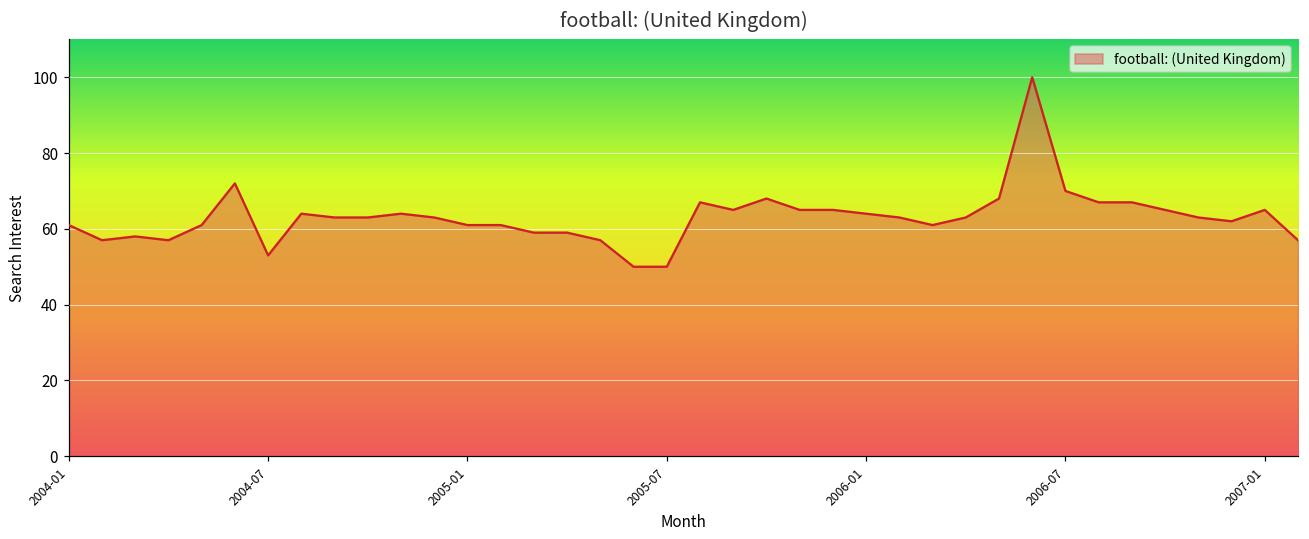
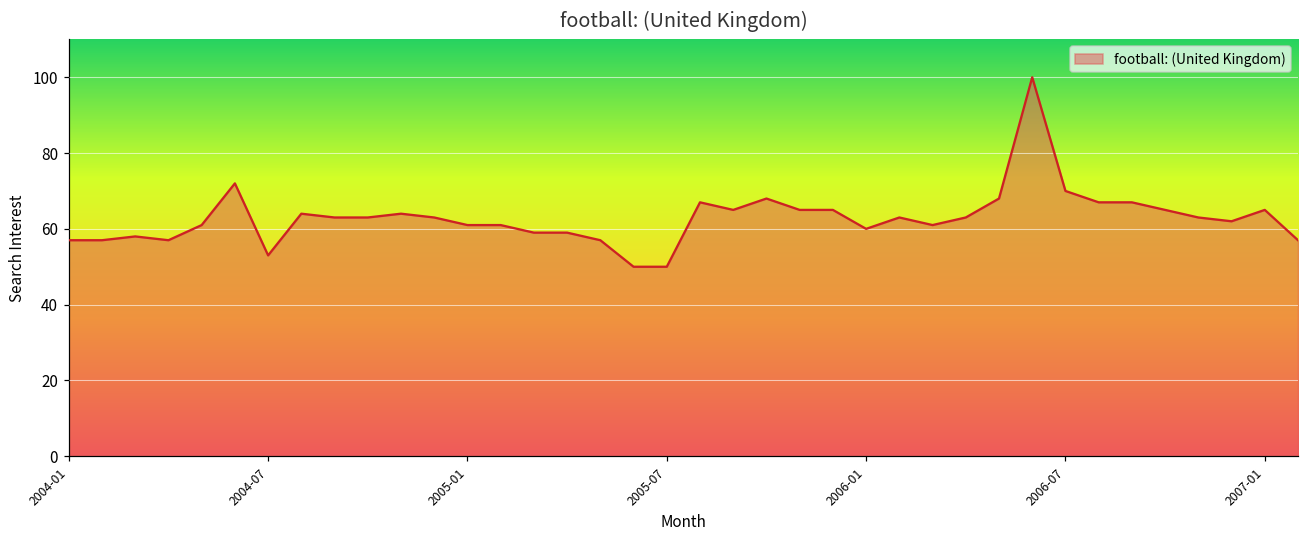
2004-01: 61 -> 57
2006-01: 64 -> 60
